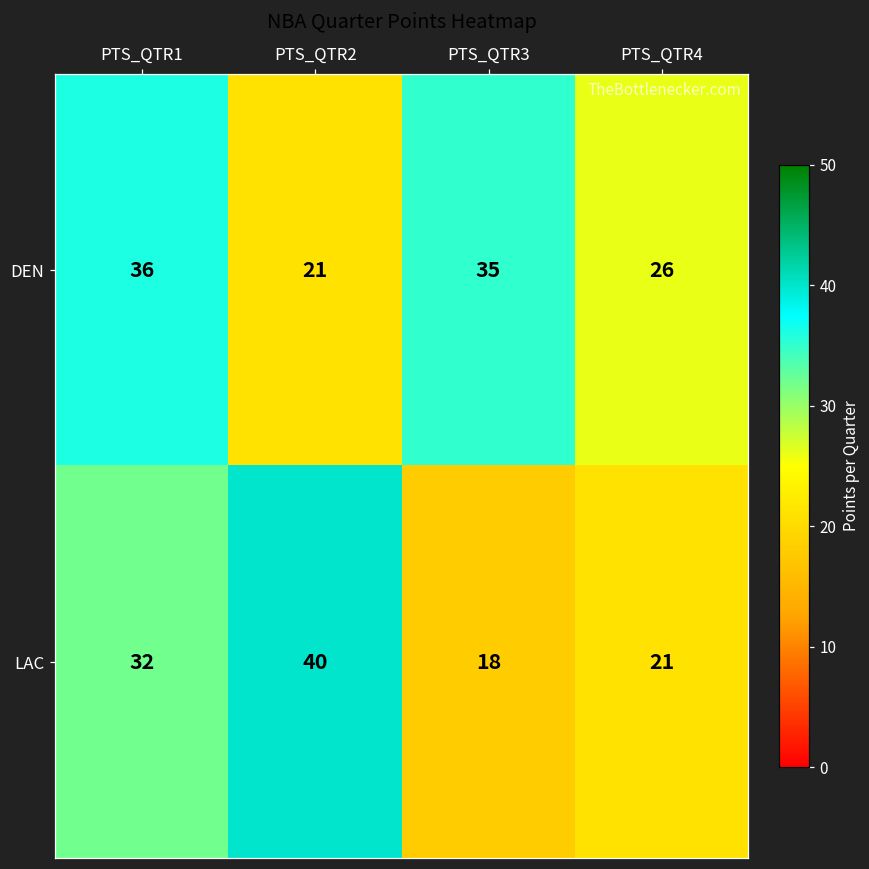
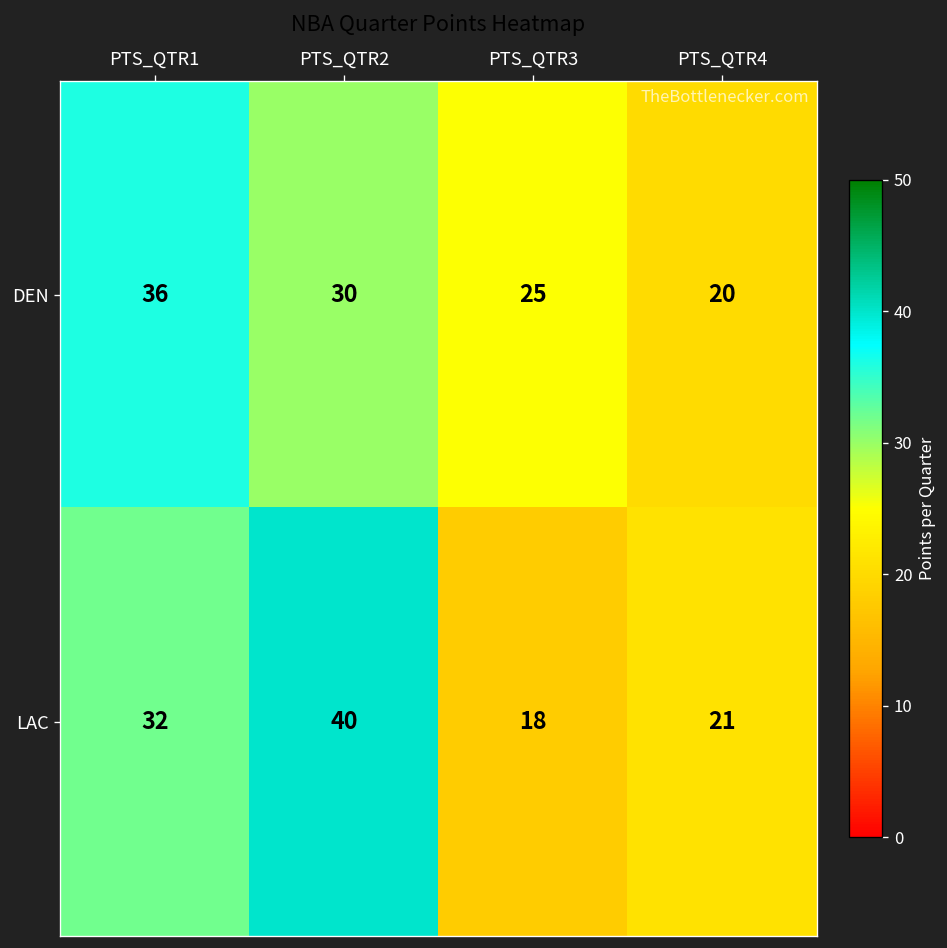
DEN, PTS_QTR2: 21 -> 30
DEN, PTS_QTR3: 35 -> 25
DEN, PTS_QTR4: 26 -> 20
